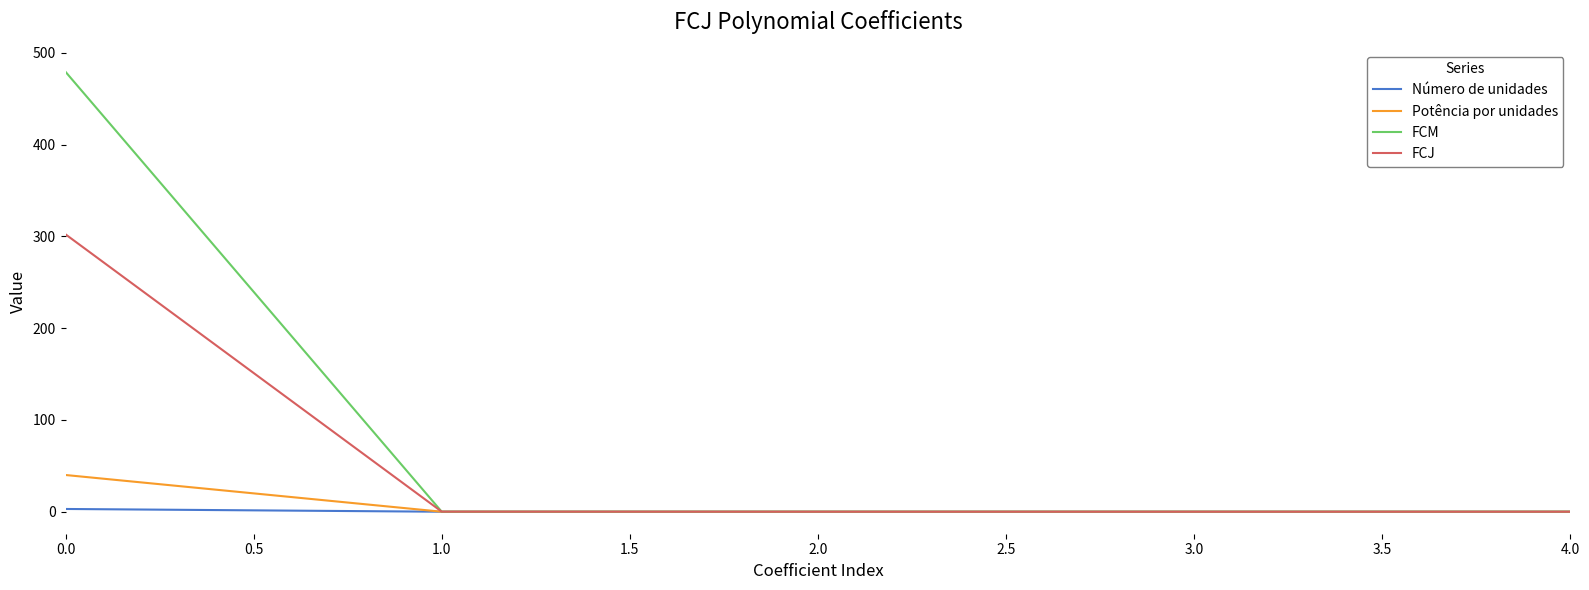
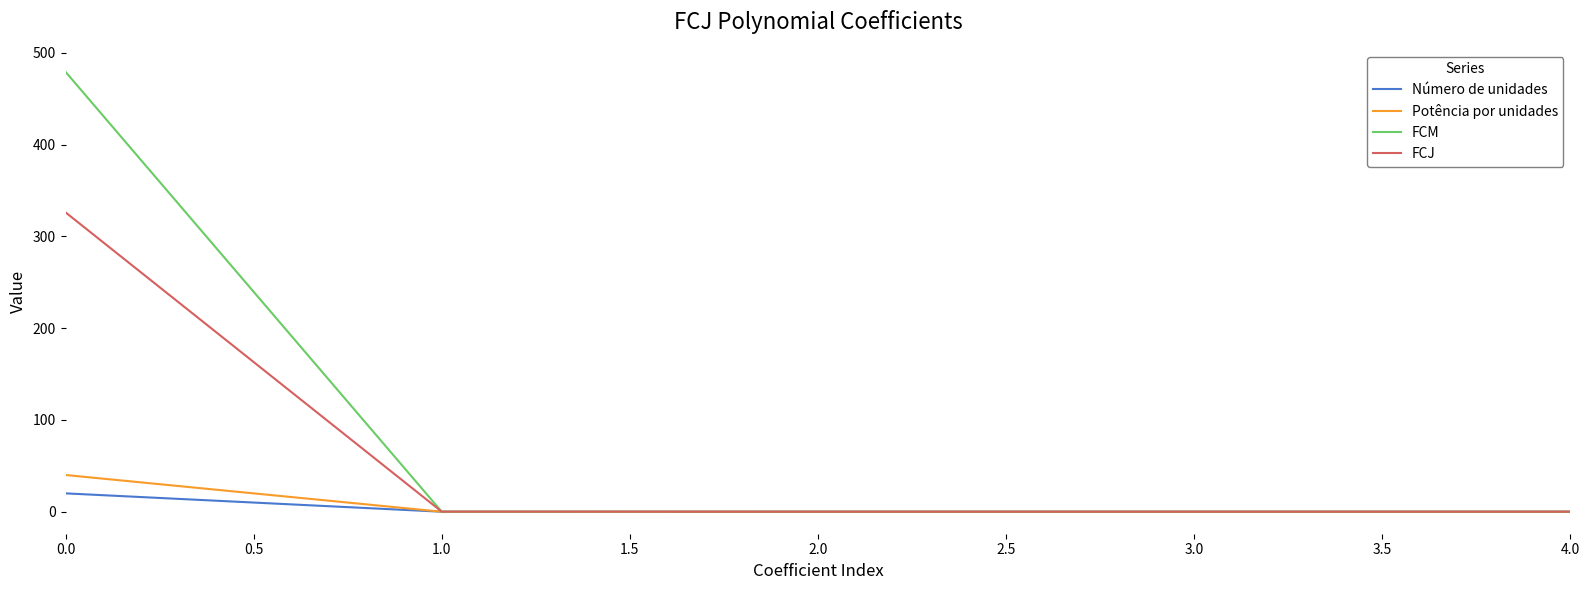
Número de unidades, 0.0: 0 -> 20
FCJ, 0.0: 300 -> 330
